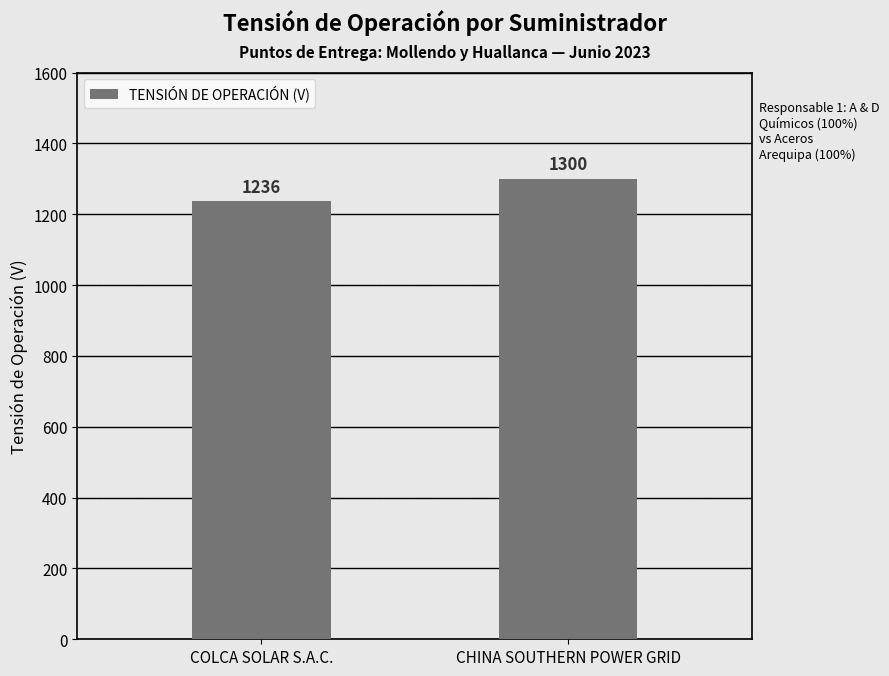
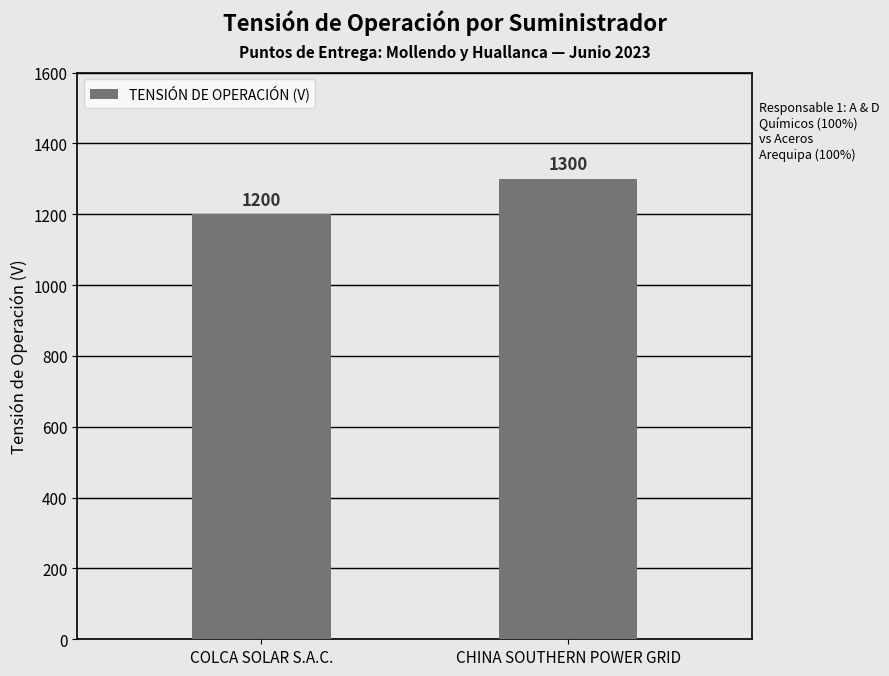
COLCA SOLAR S.A.C.: 1236 -> 1200
